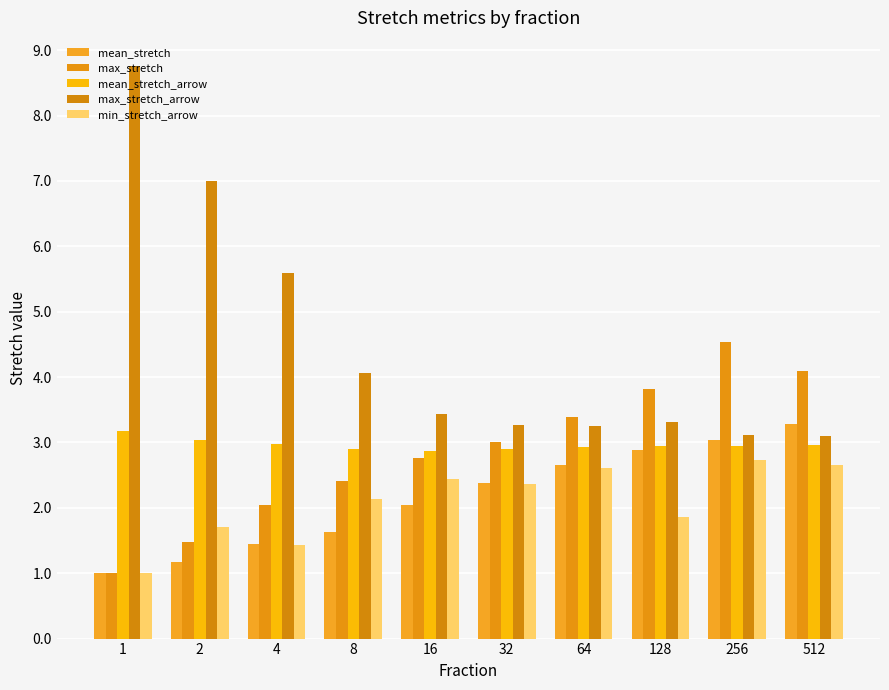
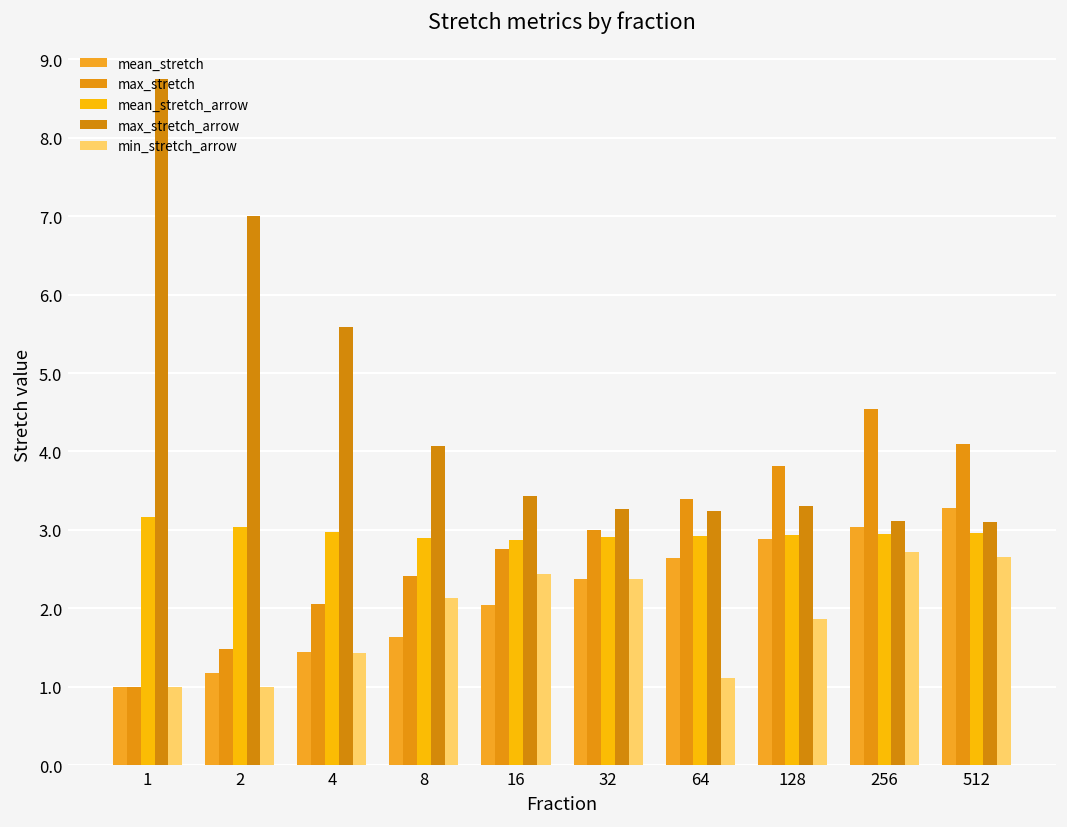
min_stretch_arrow, 2: 1.7 -> 1.0
min_stretch_arrow, 64: 2.6 -> 1.1
